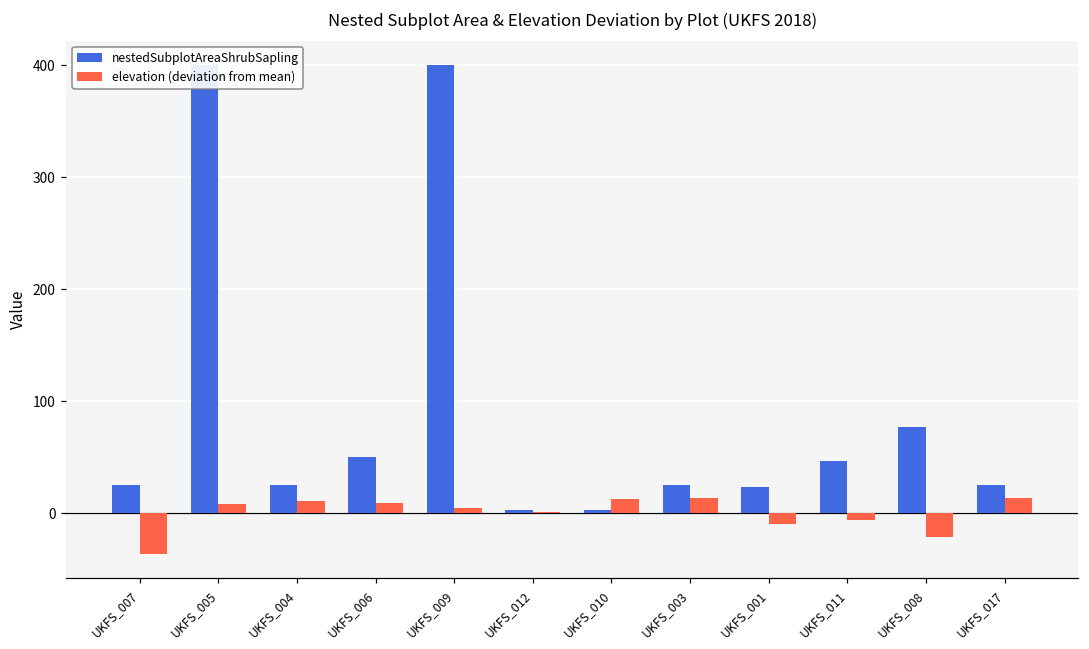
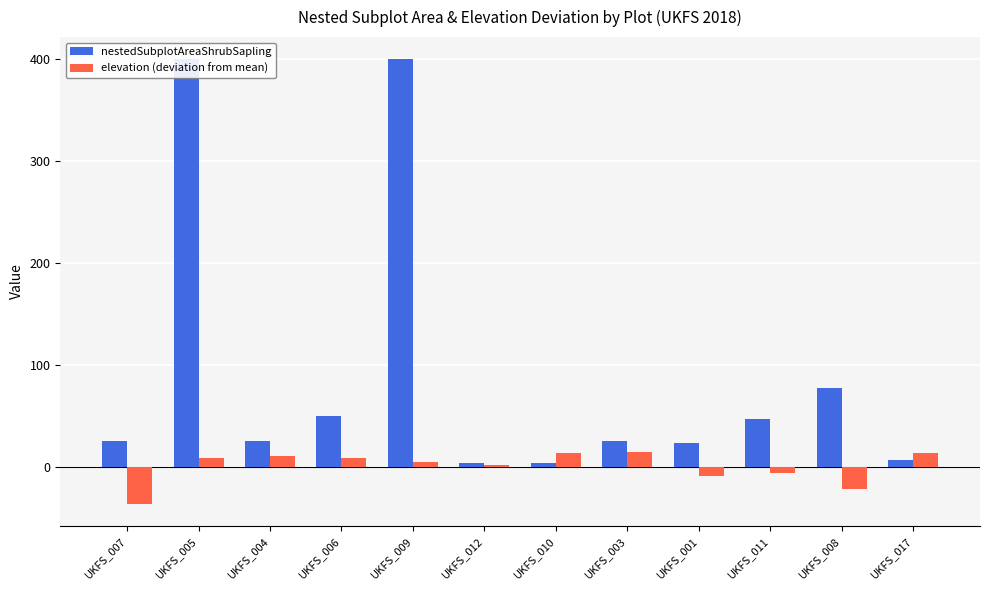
nestedSubplotAreaShrubSapling, UKFS_017: 25 -> 6
